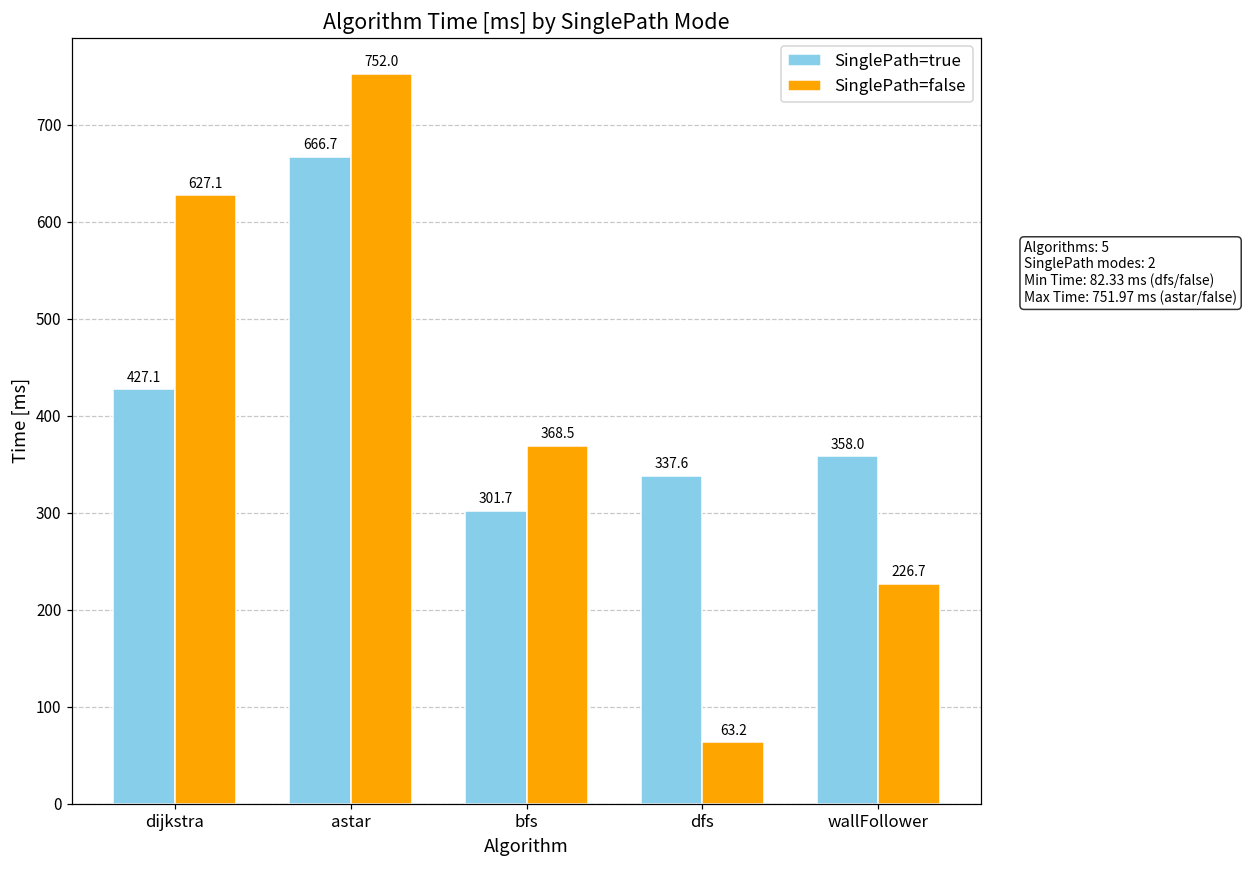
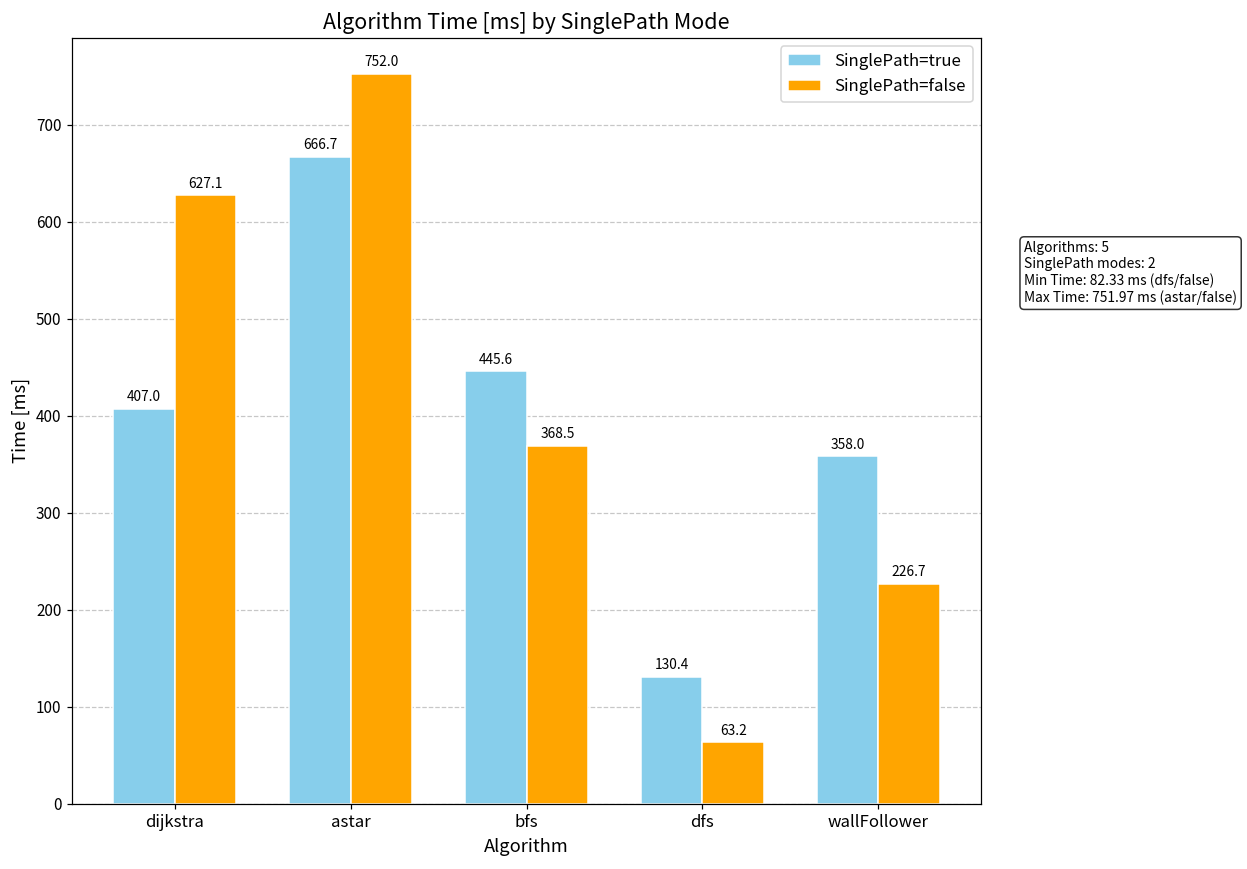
SinglePath=true, dijkstra: 427.1 -> 407.0
SinglePath=true, bfs: 301.7 -> 445.6
SinglePath=true, dfs: 337.6 -> 130.4
